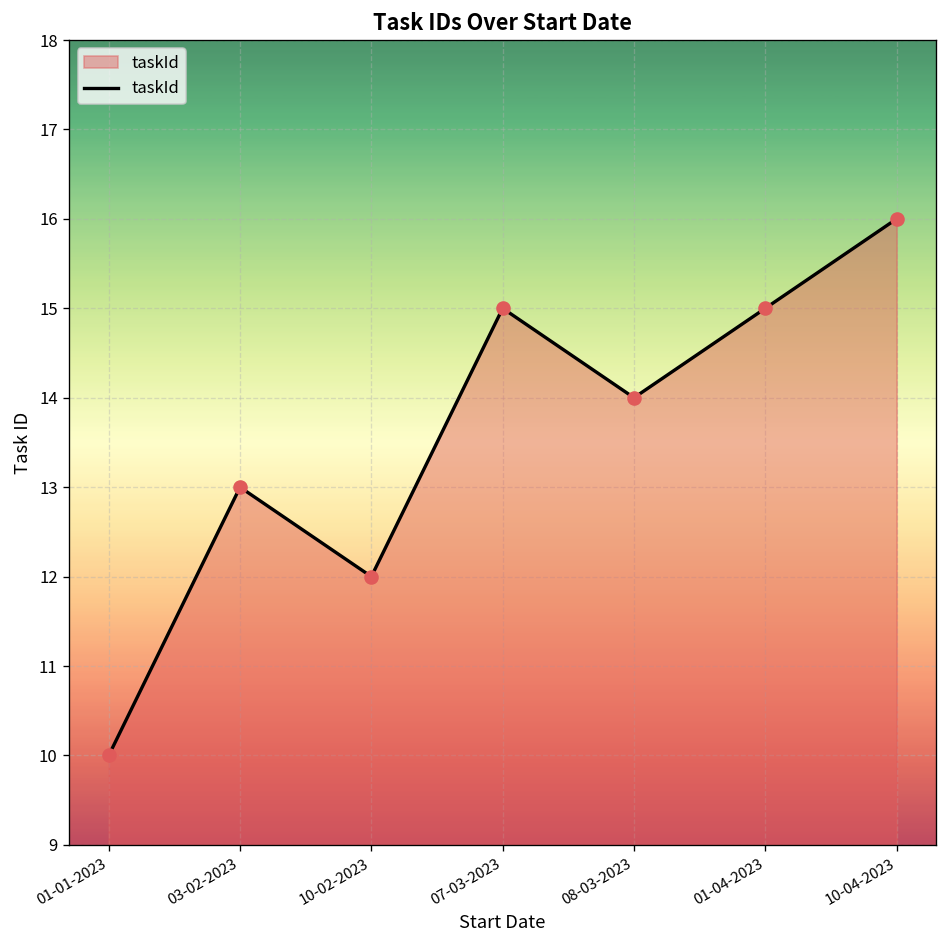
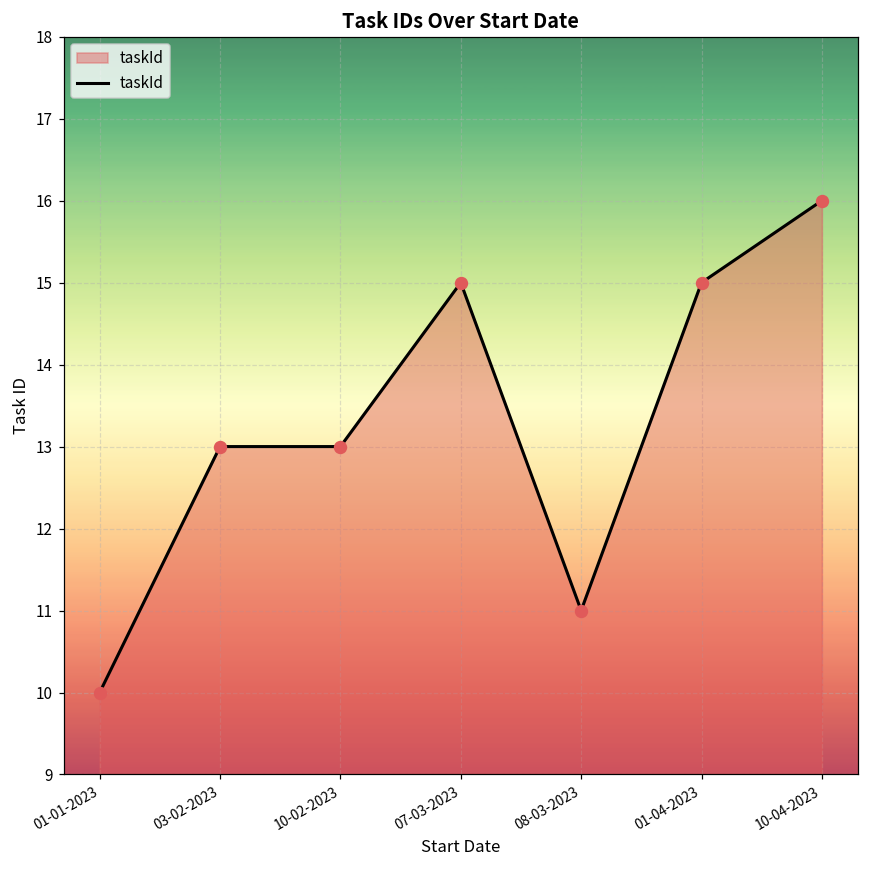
10-02-2023: 12 -> 13
08-03-2023: 14 -> 11
